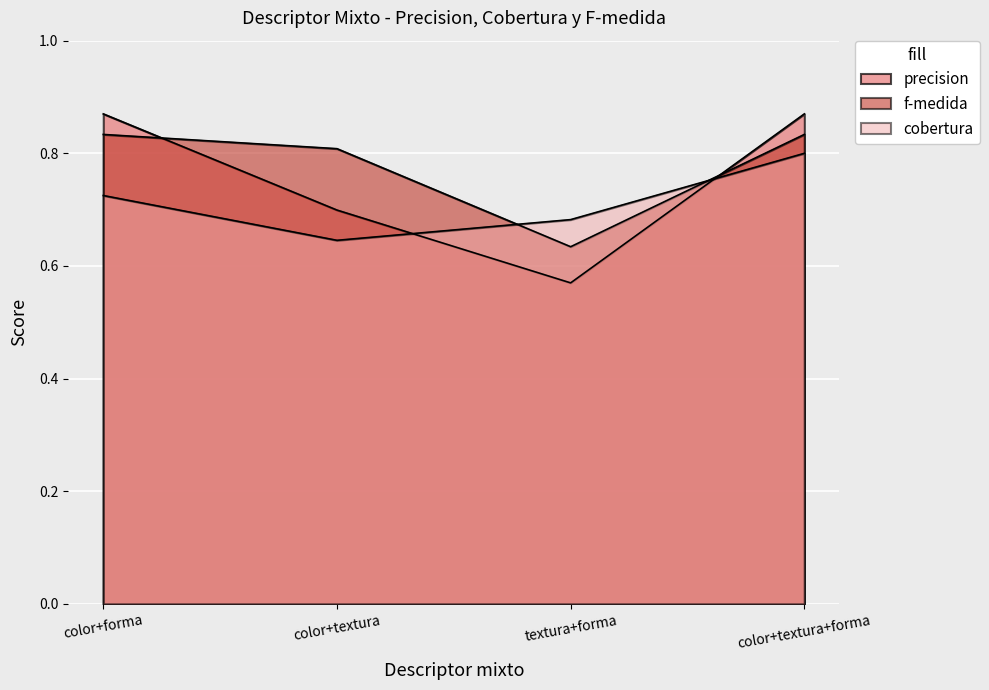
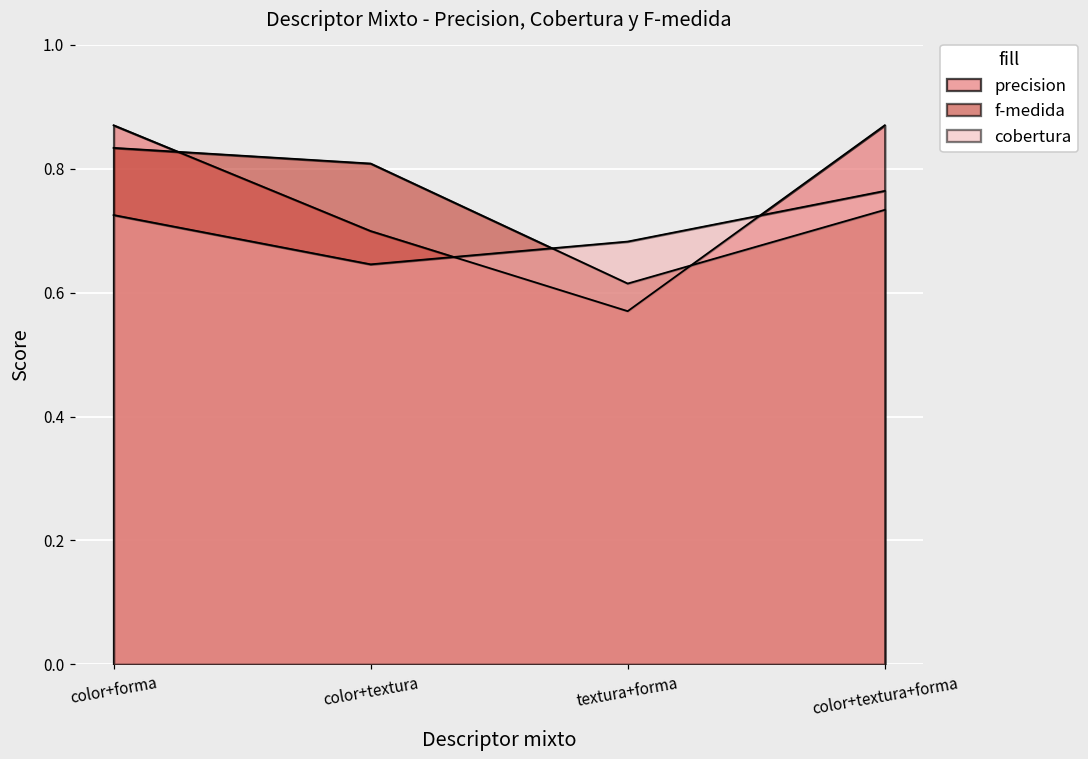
f-medida, textura+forma: 0.63 -> 0.61
f-medida, color+textura+forma: 0.83 -> 0.73
cobertura, color+textura+forma: 0.80 -> 0.76
